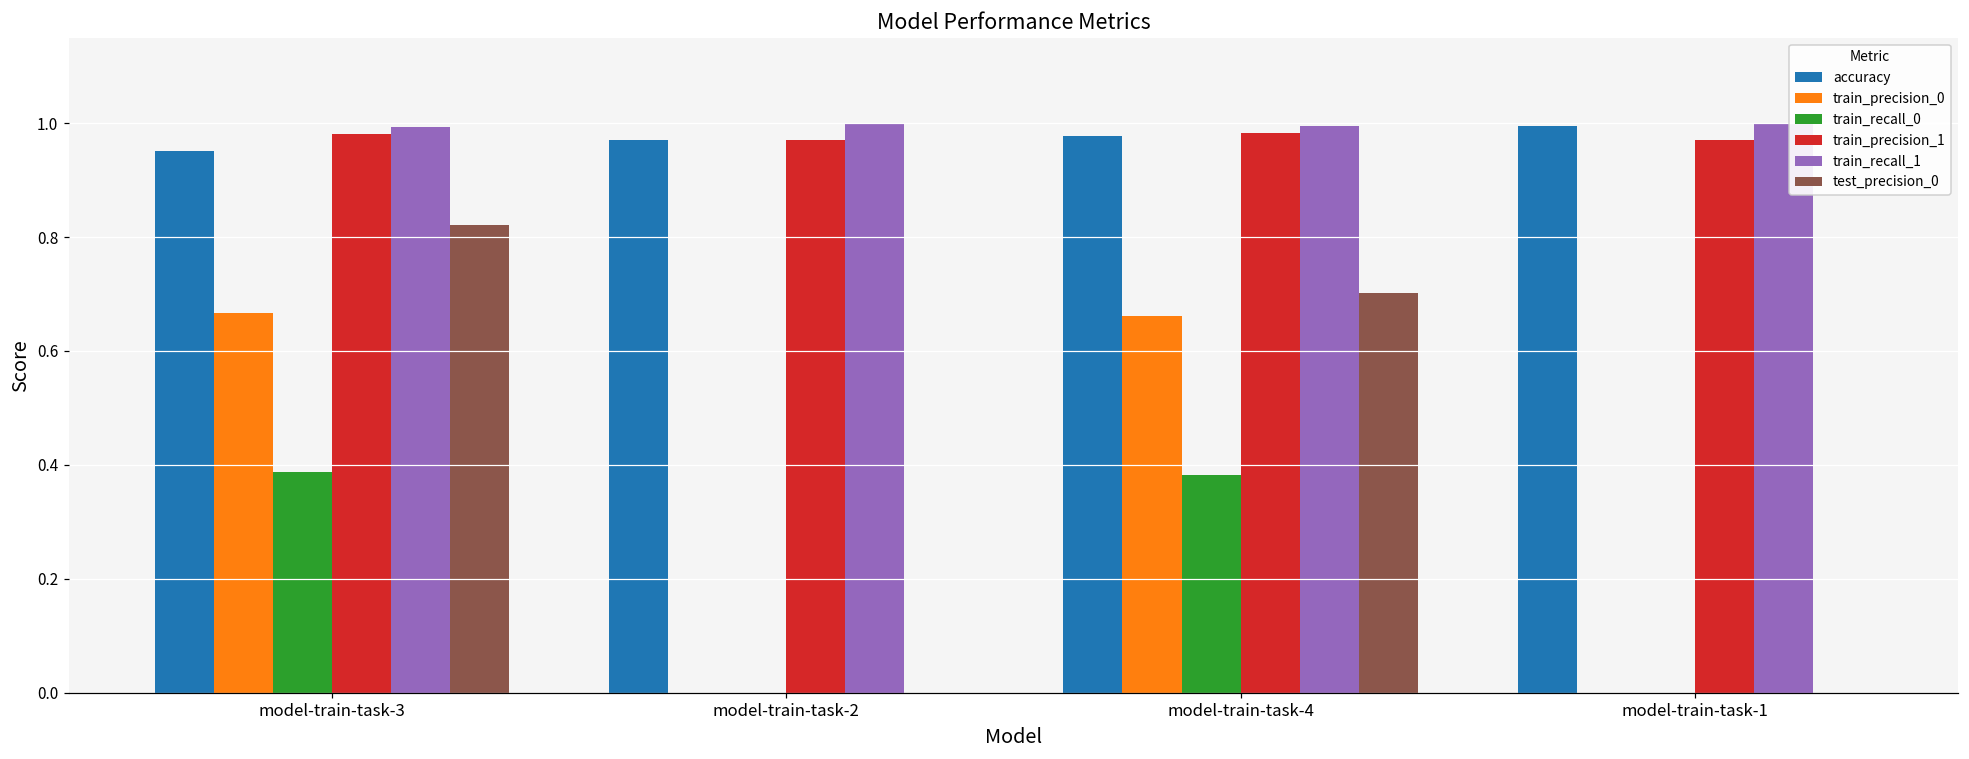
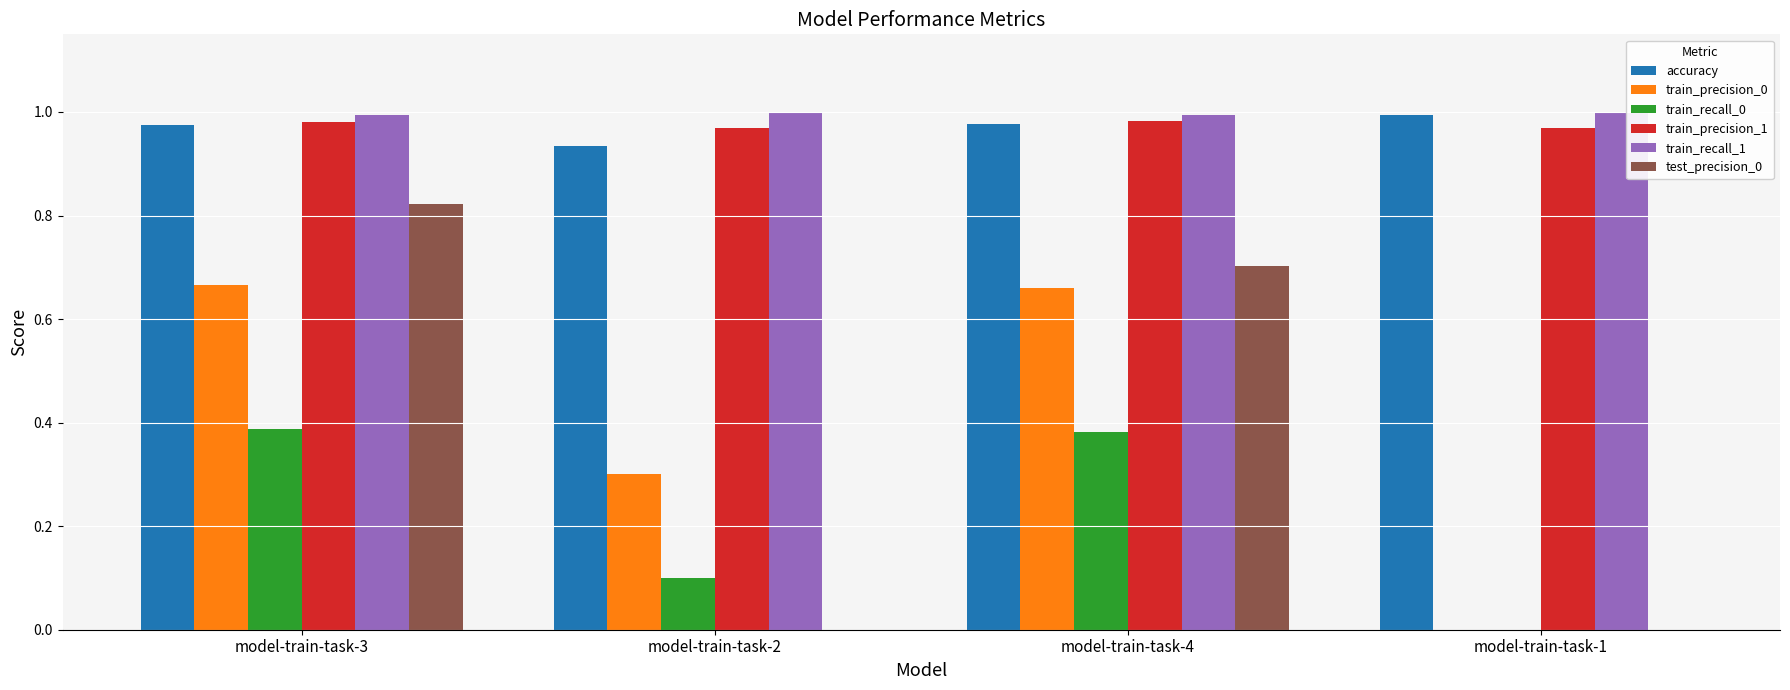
accuracy, model-train-task-3: 0.95 -> 0.98
accuracy, model-train-task-2: 0.97 -> 0.93
train_precision_0, model-train-task-2: 0.0 -> 0.3
train_recall_0, model-train-task-2: 0.0 -> 0.1
